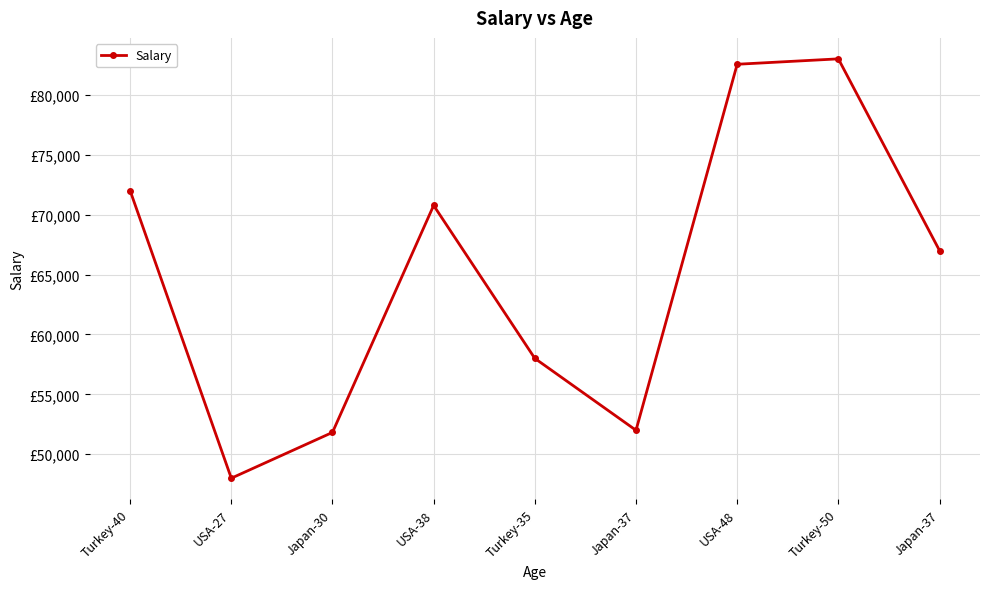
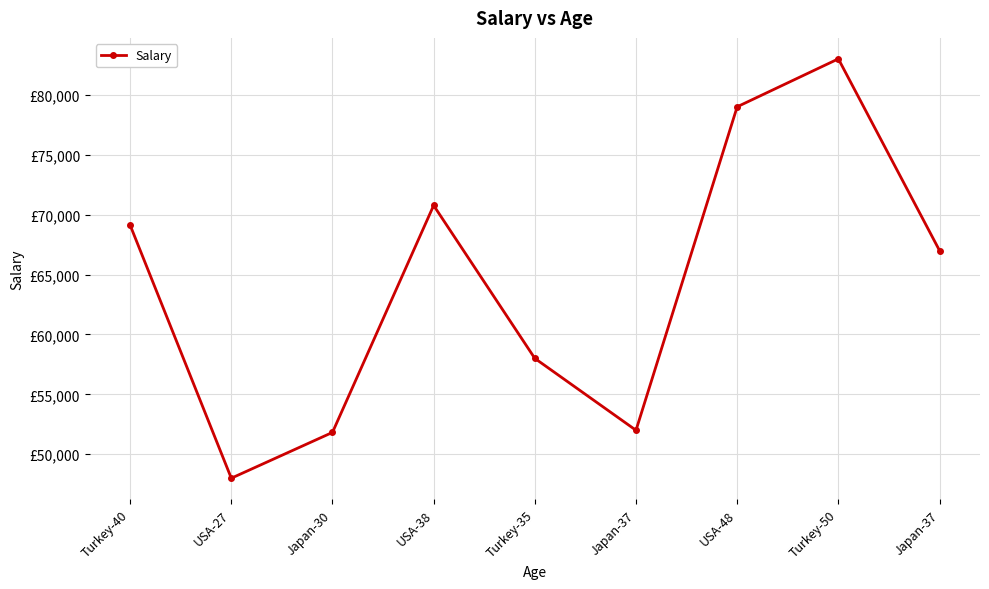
Turkey-40: £72,000 -> £69,100
USA-48: £82,500 -> £79,000
